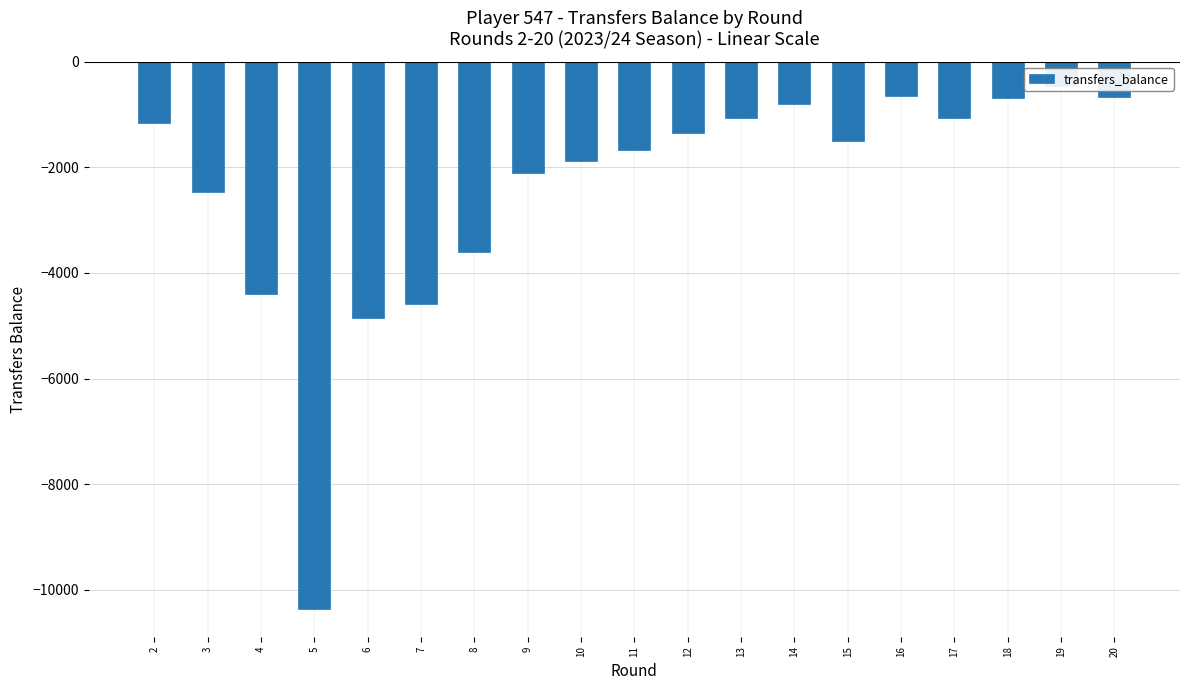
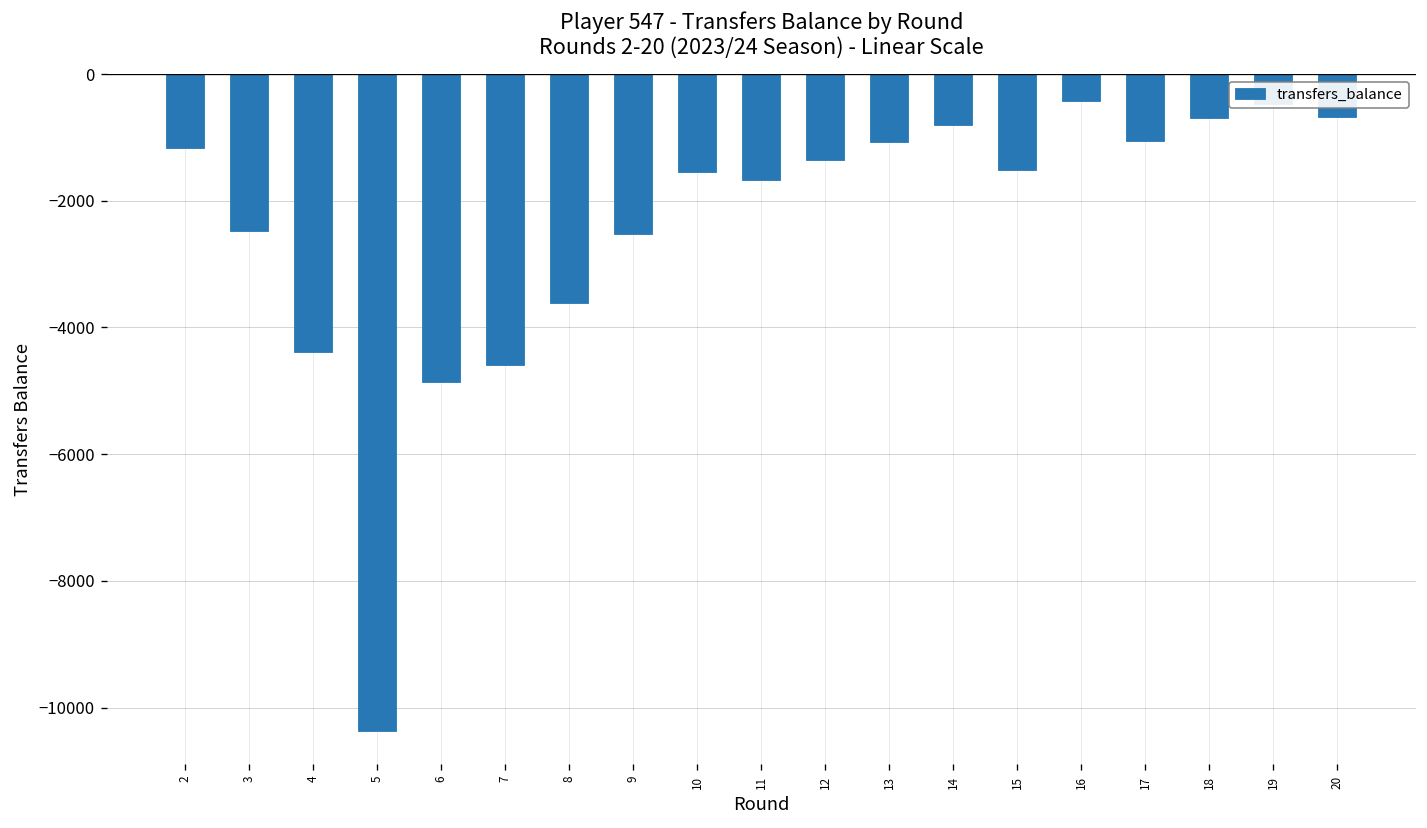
9: -2100 -> -2500
10: -1900 -> -1500
16: -700 -> -400
